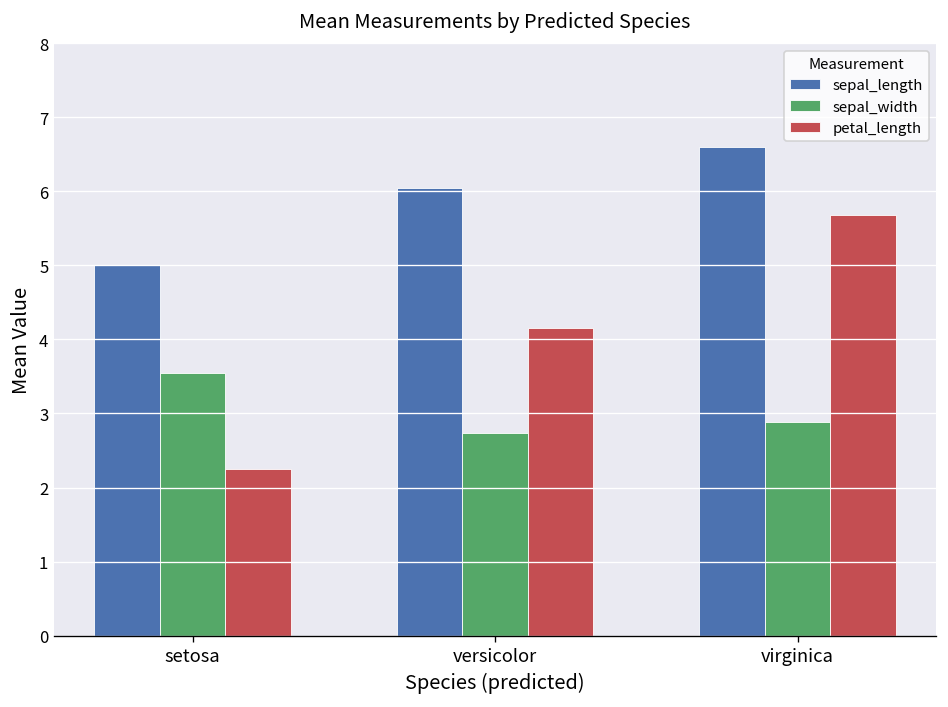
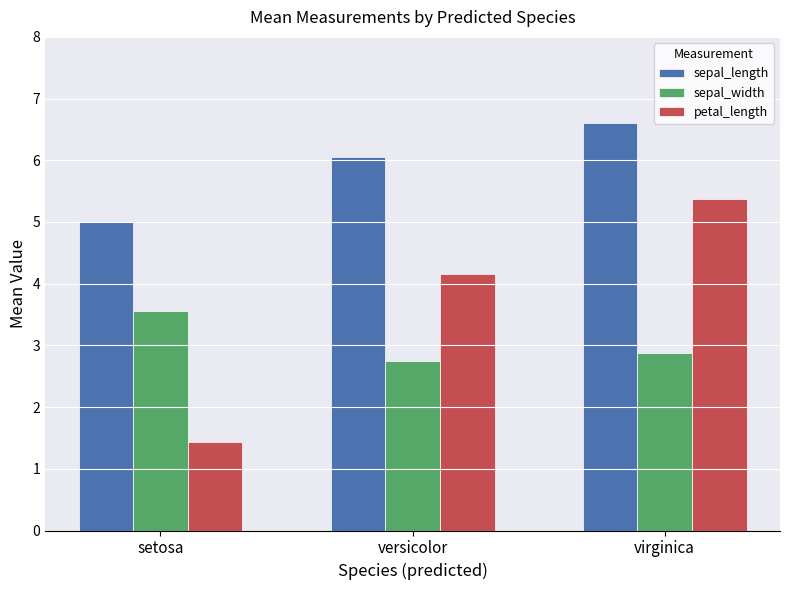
petal_length, setosa: 2.3 -> 1.4
petal_length, virginica: 5.7 -> 5.4
